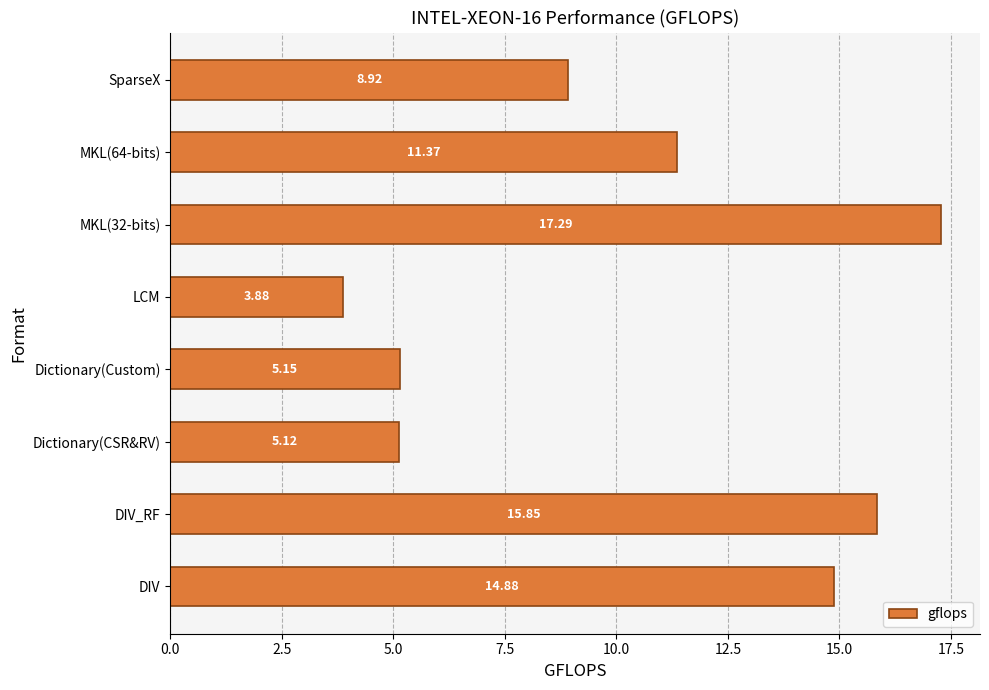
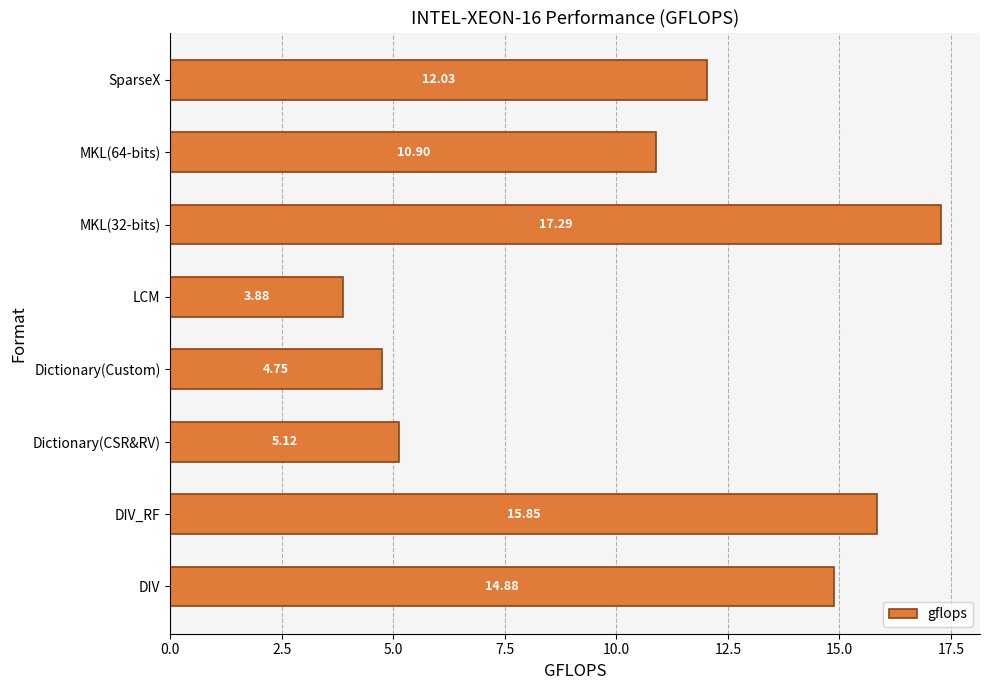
SparseX: 8.92 -> 12.03
MKL(64-bits): 11.37 -> 10.90
Dictionary(Custom): 5.15 -> 4.75
